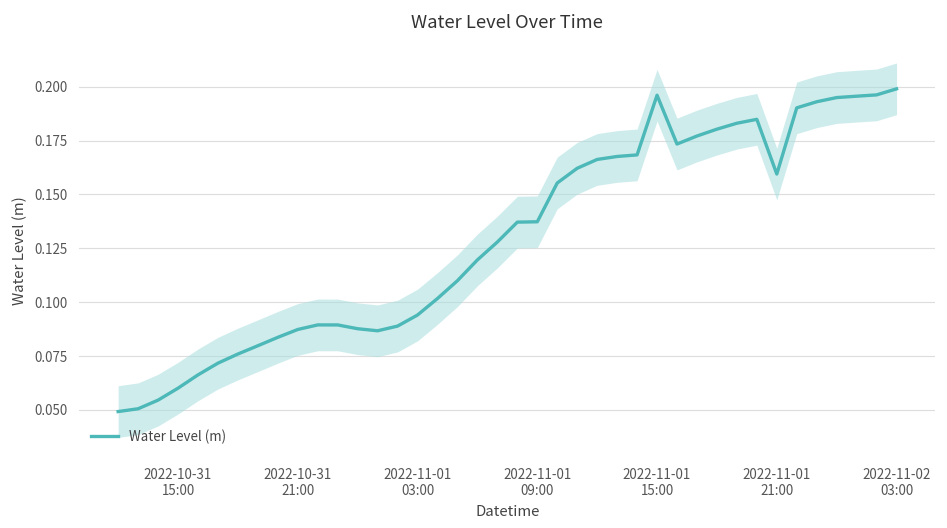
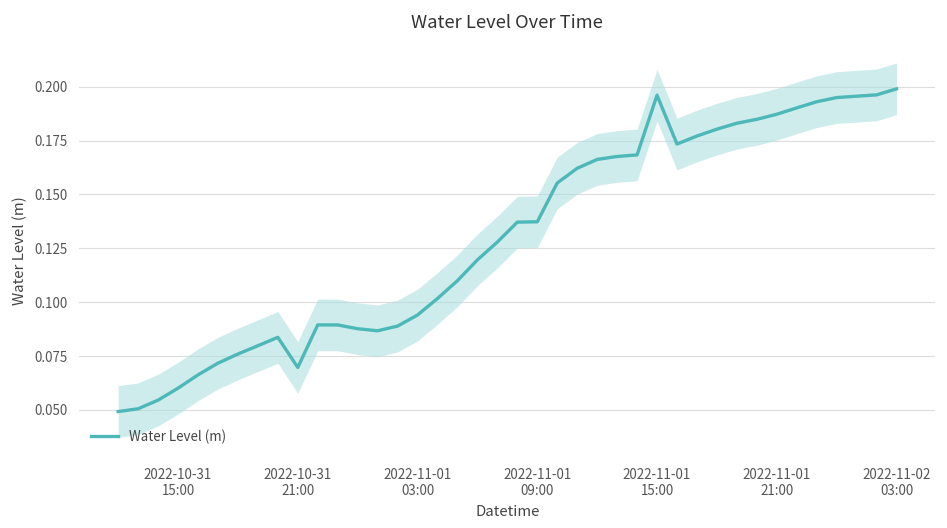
Water Level (m), 2022-10-31 21:00: 0.087 -> 0.070
Water Level (m), 2022-11-01 21:00: 0.159 -> 0.187
